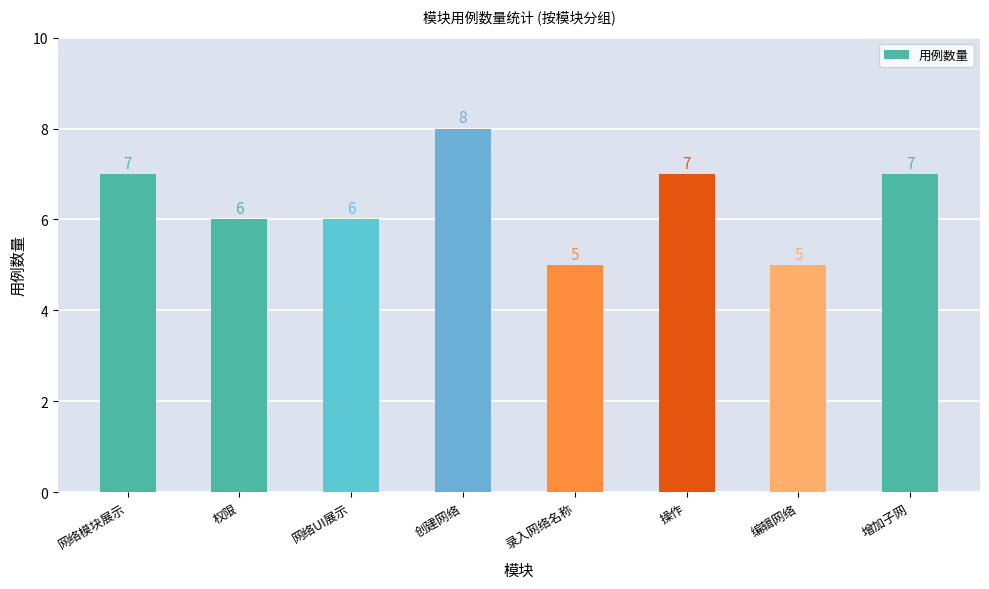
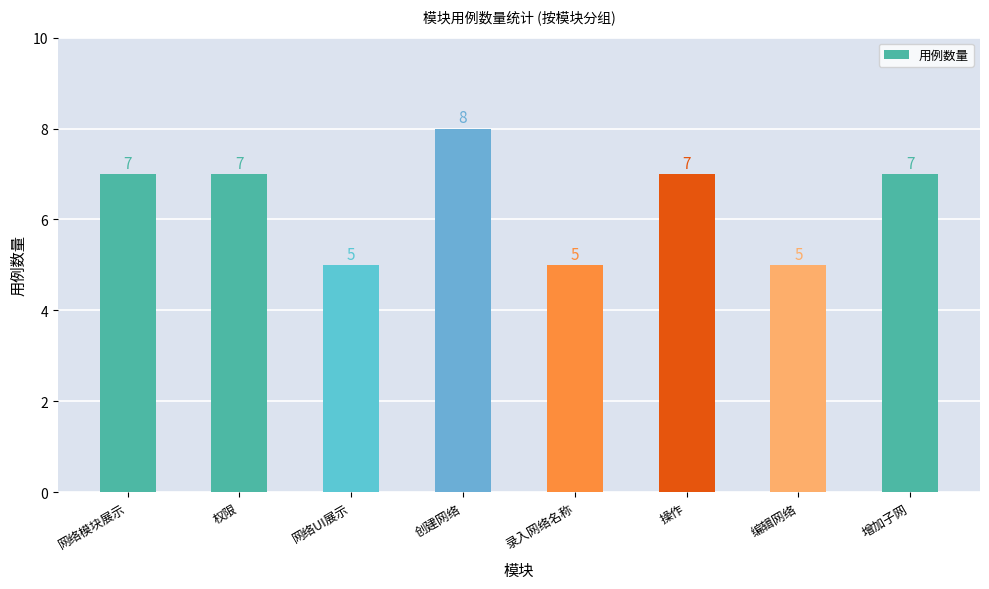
权限: 6 -> 7
网络UI展示: 6 -> 5
